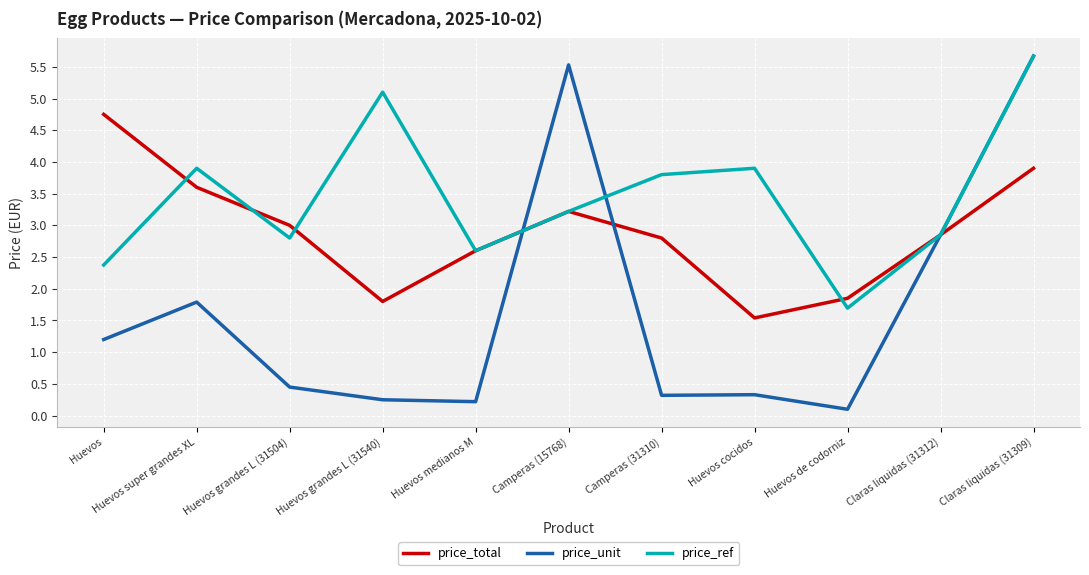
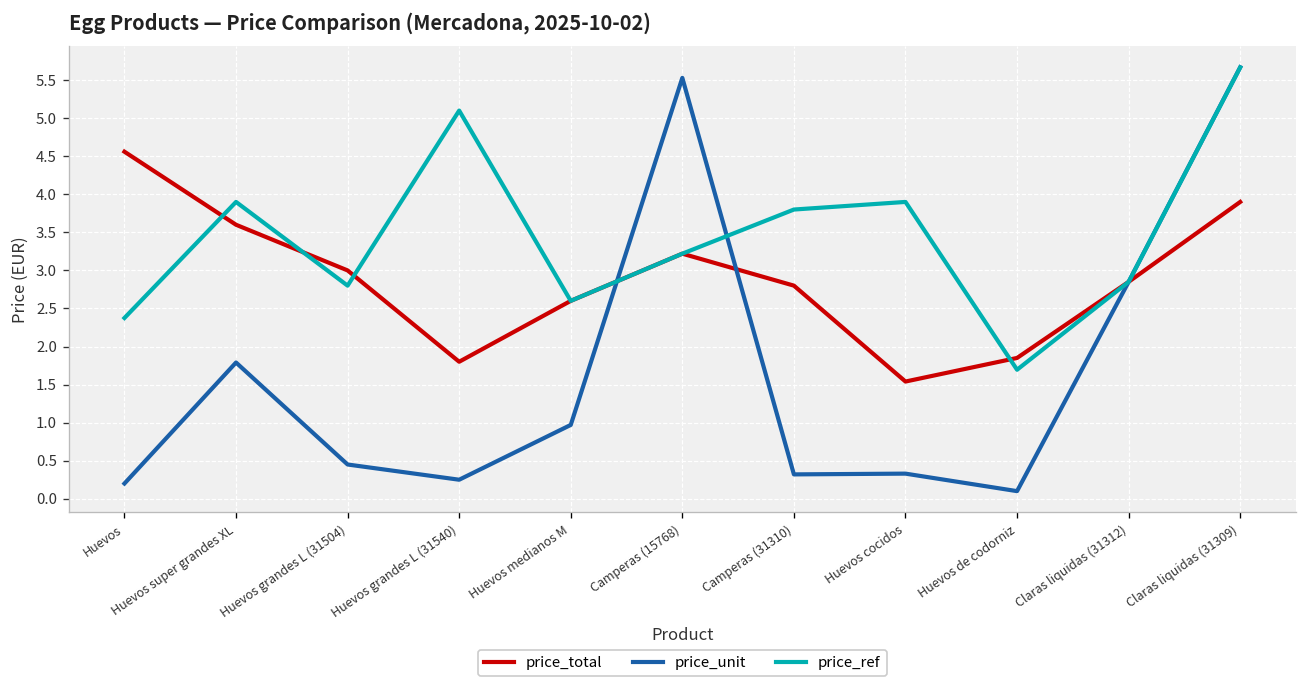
price_total, Huevos: 4.8 -> 4.6
price_unit, Huevos: 1.2 -> 0.2
price_unit, Huevos medianos M: 0.2 -> 1.0
